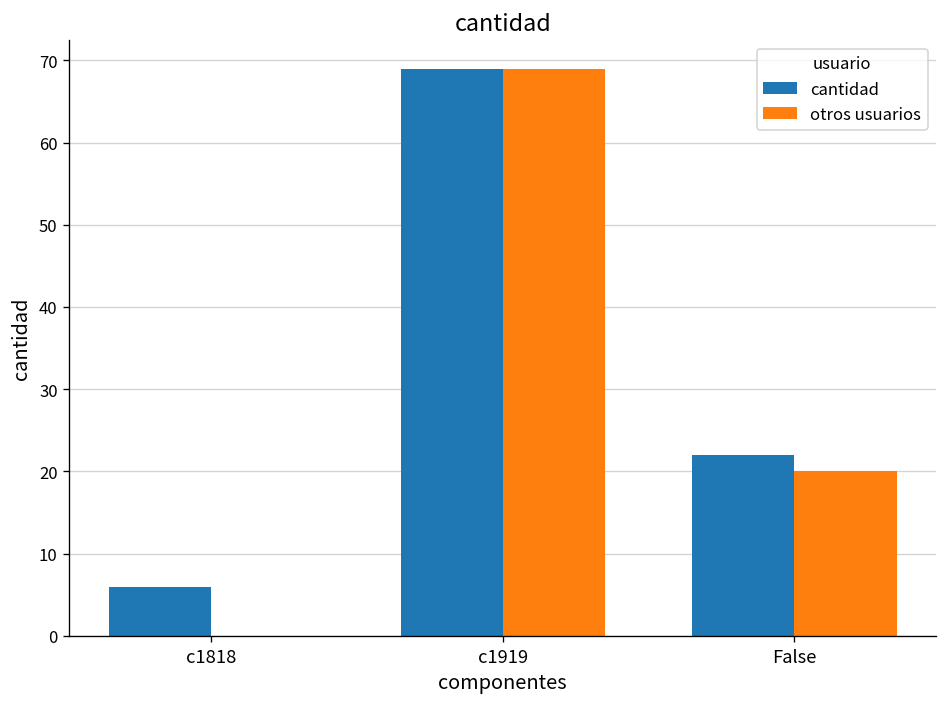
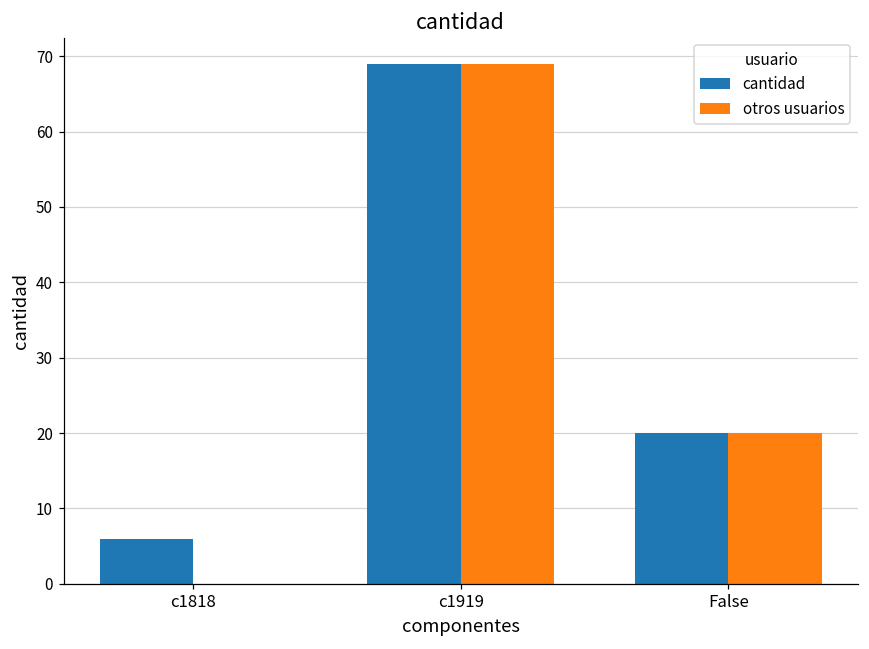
cantidad, False: 22 -> 20
